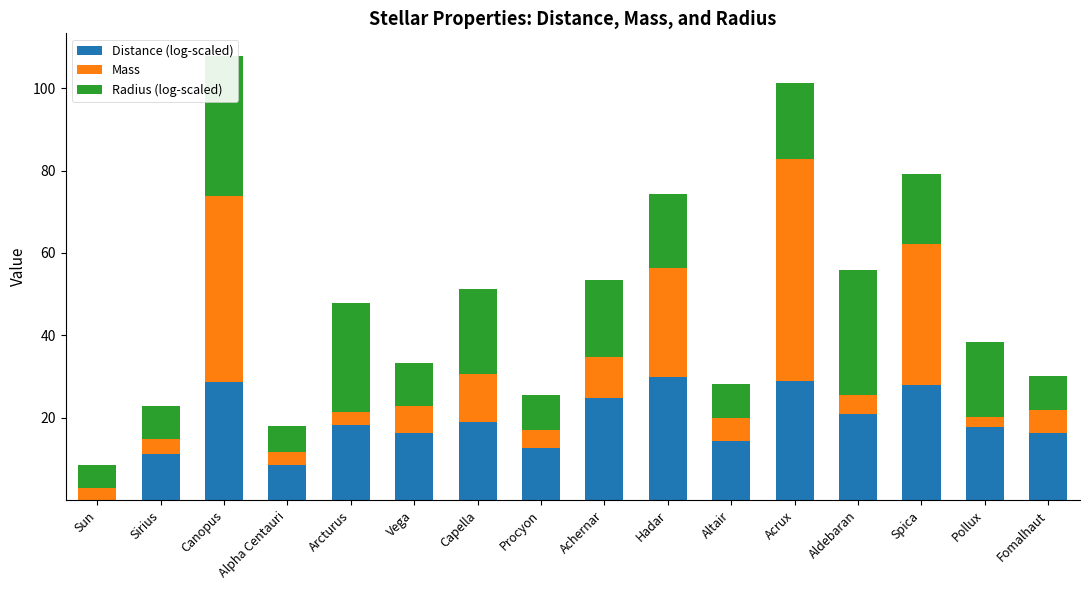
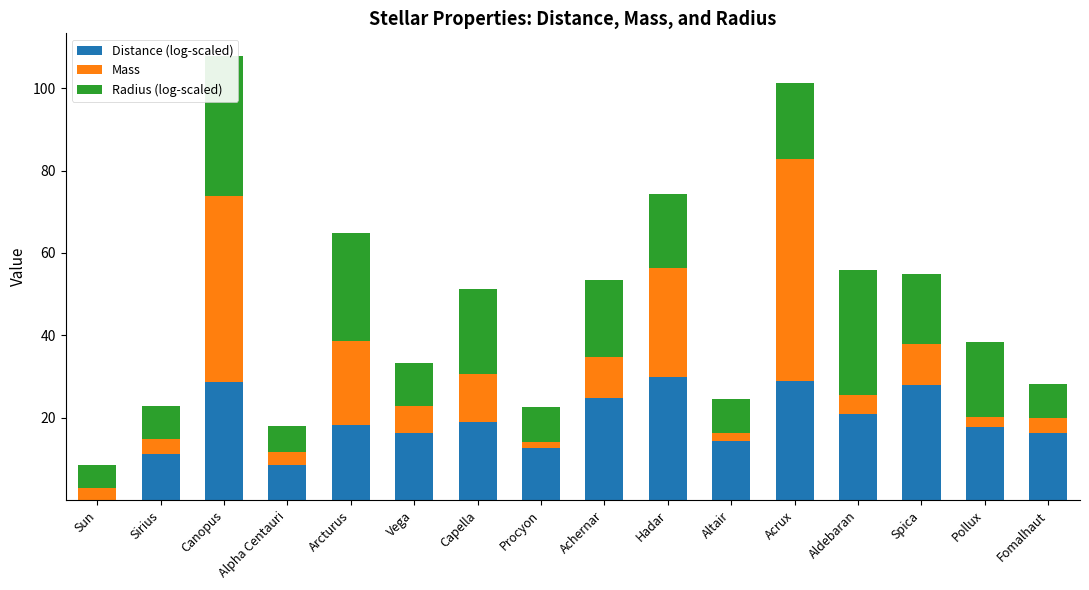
Mass, Arcturus: 3 -> 20
Mass, Procyon: 5 -> 2
Mass, Altair: 5 -> 2
Mass, Spica: 34 -> 10
Mass, Fomalhaut: 6 -> 4
